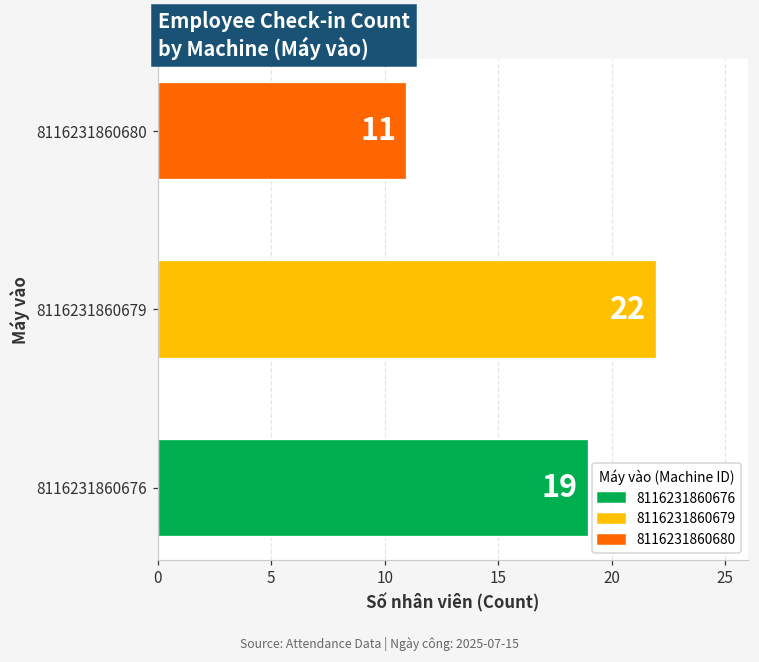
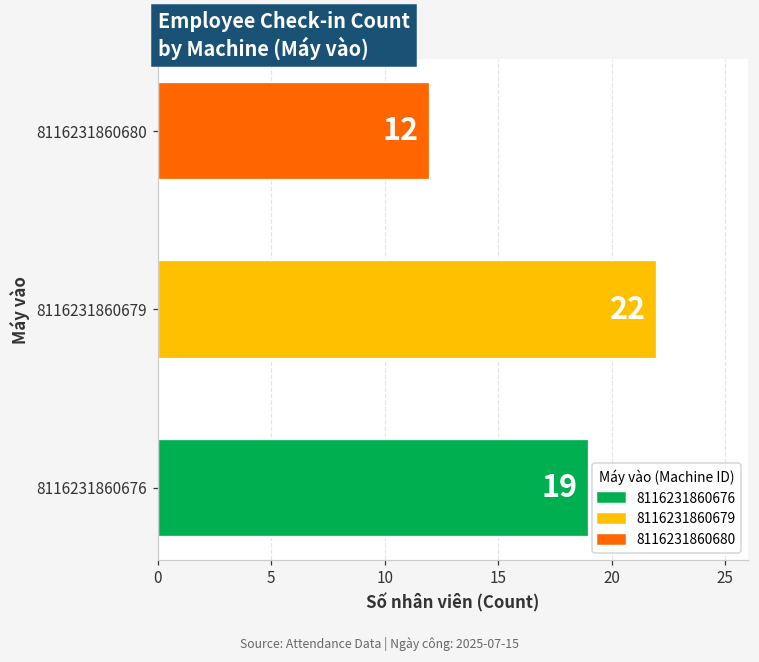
8116231860680: 11 -> 12
